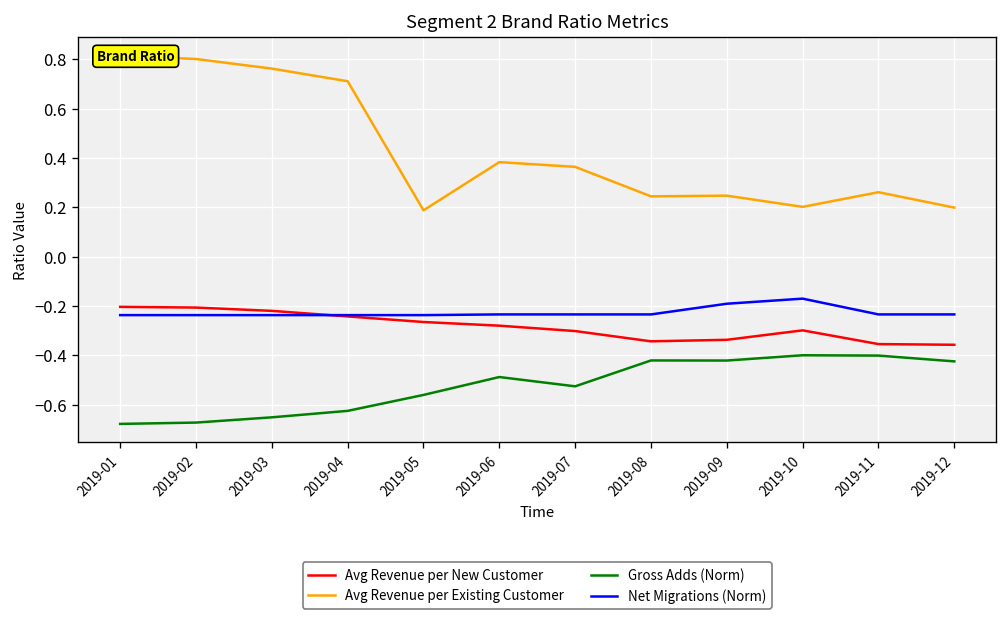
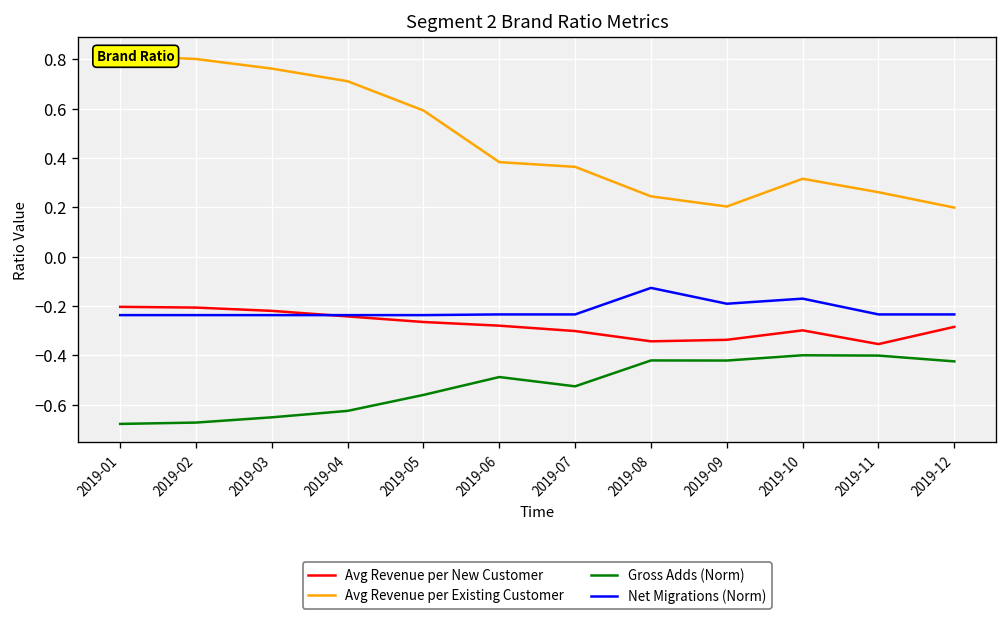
Avg Revenue per Existing Customer, 2019-05: 0.19 -> 0.59
Net Migrations (Norm), 2019-08: -0.23 -> -0.13
Avg Revenue per Existing Customer, 2019-09: 0.25 -> 0.20
Avg Revenue per Existing Customer, 2019-10: 0.20 -> 0.32
Avg Revenue per New Customer, 2019-12: -0.36 -> -0.28
